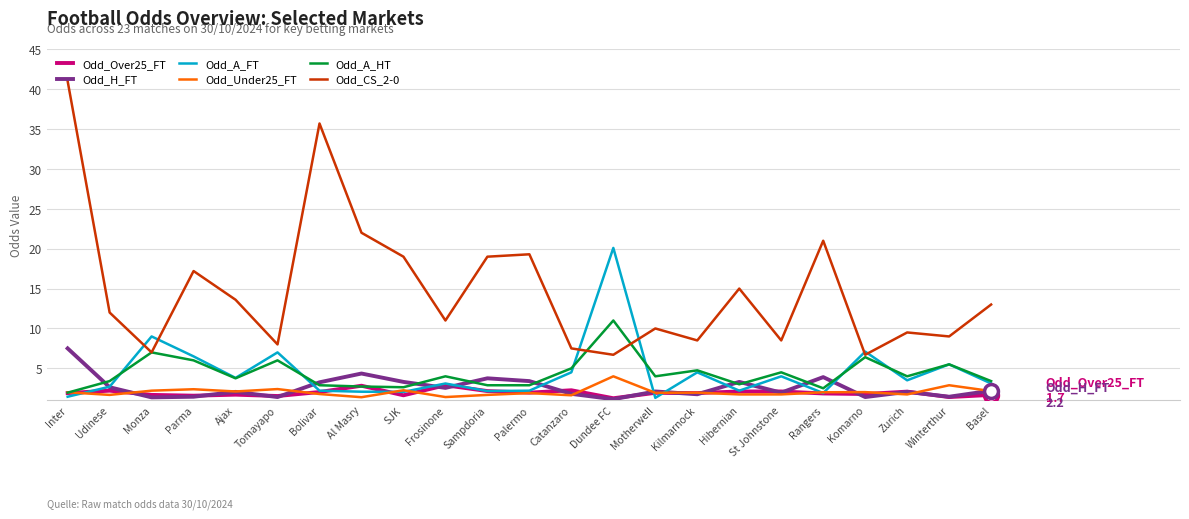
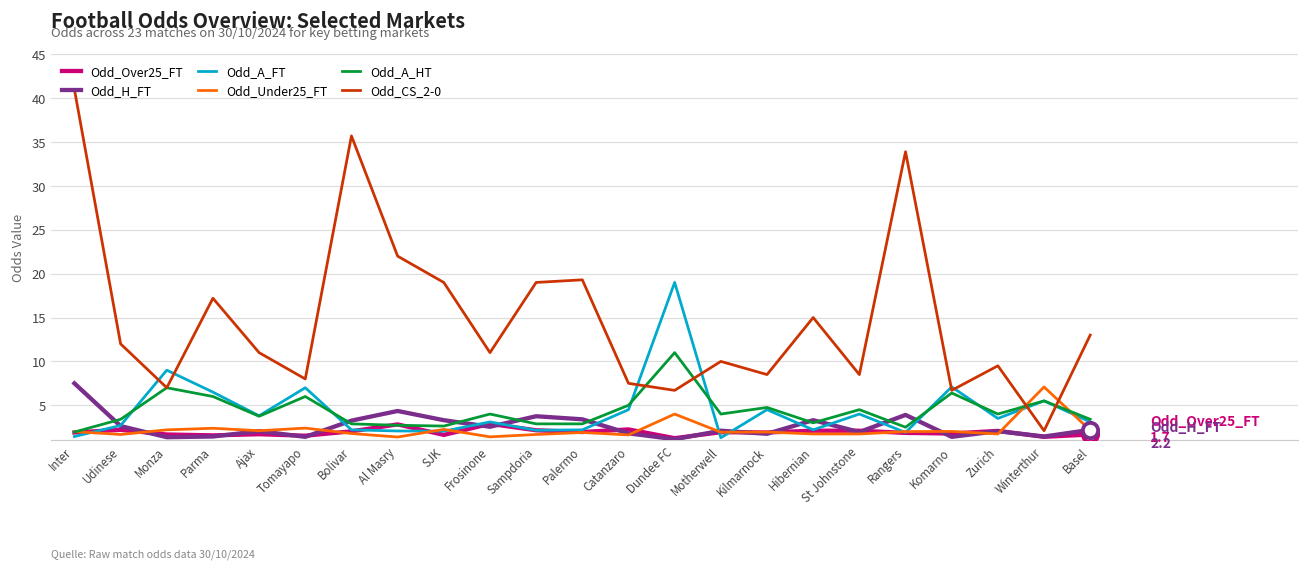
Odd_CS_2-0, Ajax: 14 -> 11
Odd_A_FT, Dundee FC: 20 -> 19
Odd_CS_2-0, Rangers: 21 -> 34
Odd_Under25_FT, Winterthur: 3 -> 7
Odd_CS_2-0, Winterthur: 9 -> 2
